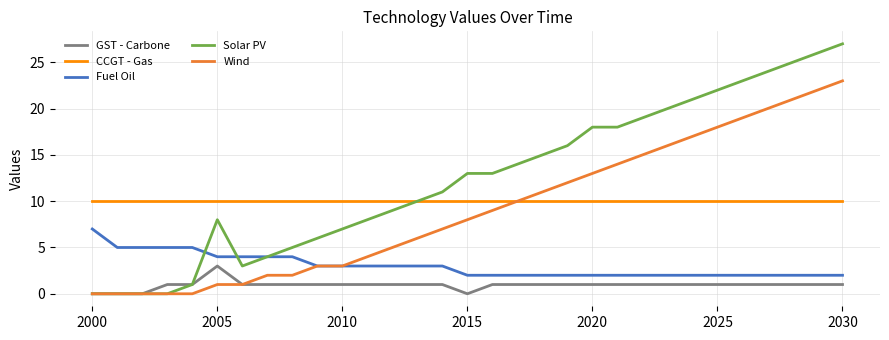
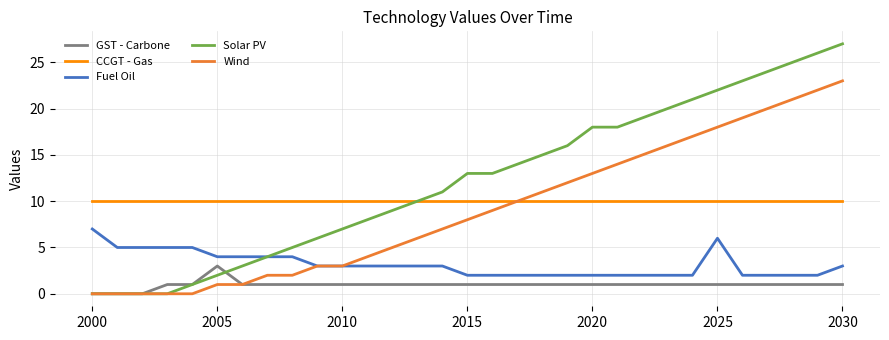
Solar PV, 2005: 8 -> 2
GST - Carbone, 2015: 0 -> 1
Fuel Oil, 2025: 2 -> 6
Fuel Oil, 2030: 2 -> 3
